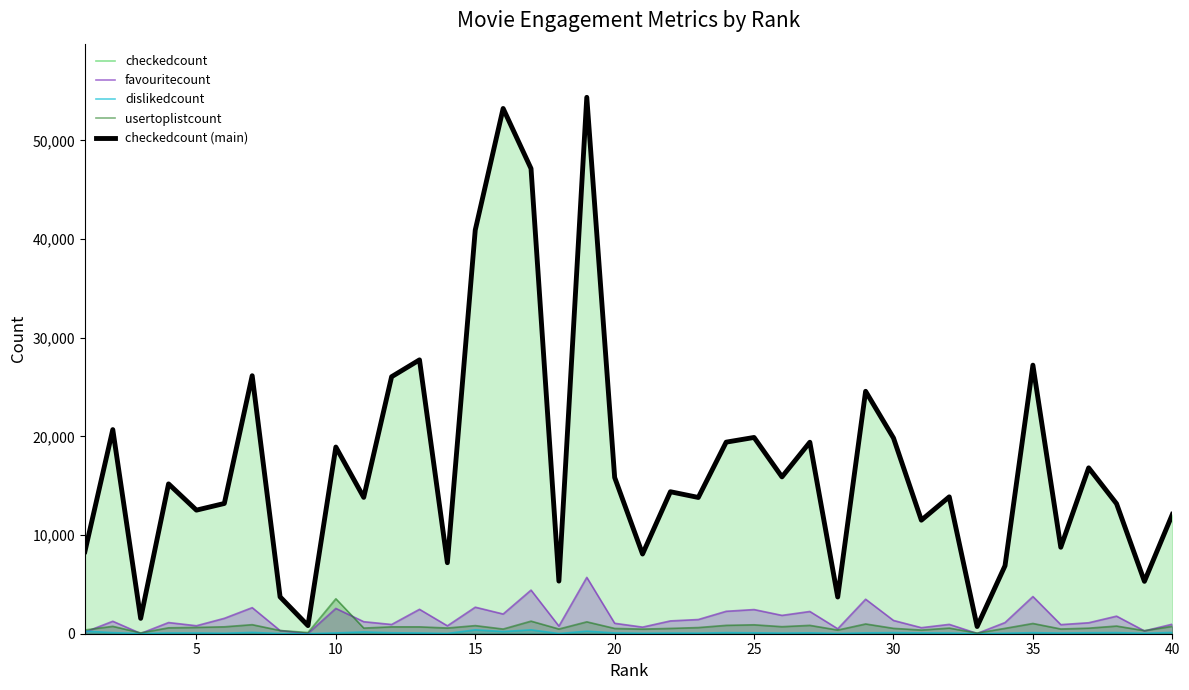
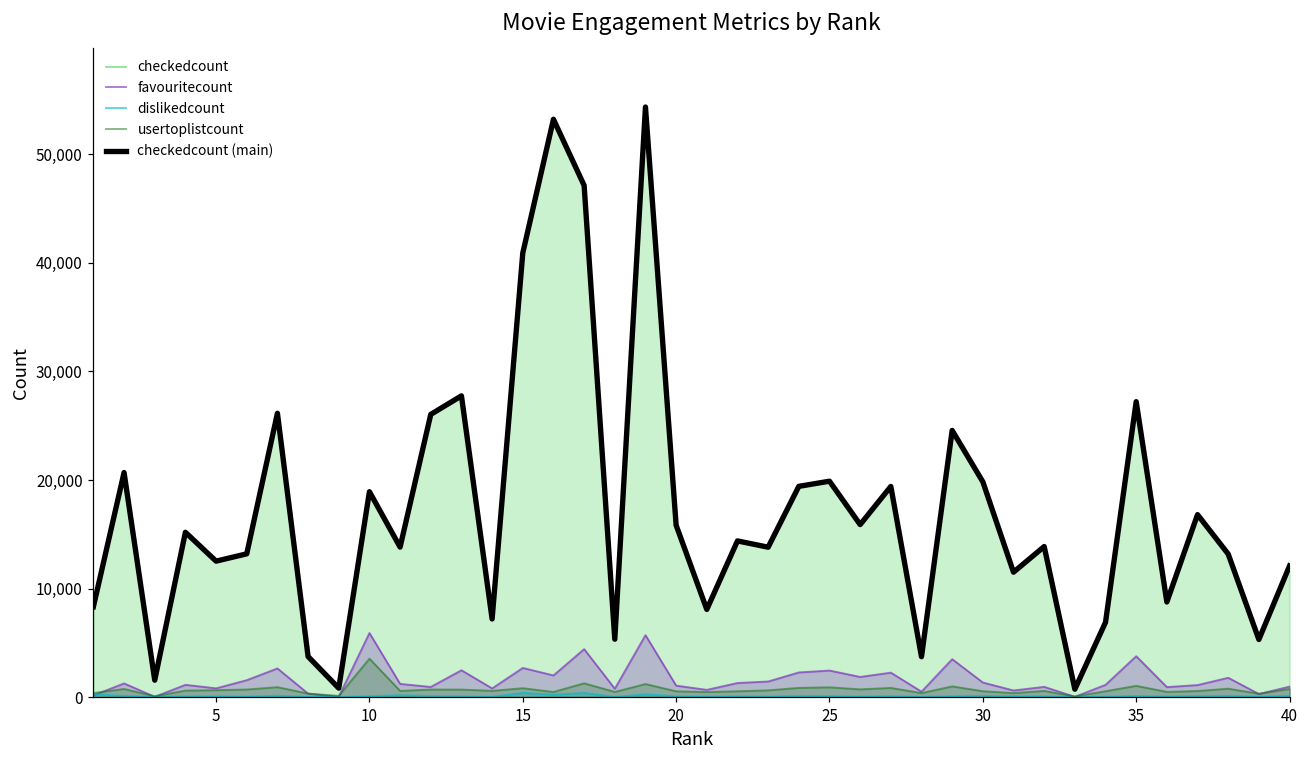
favouritecount, 10: 3,000 -> 6,000
